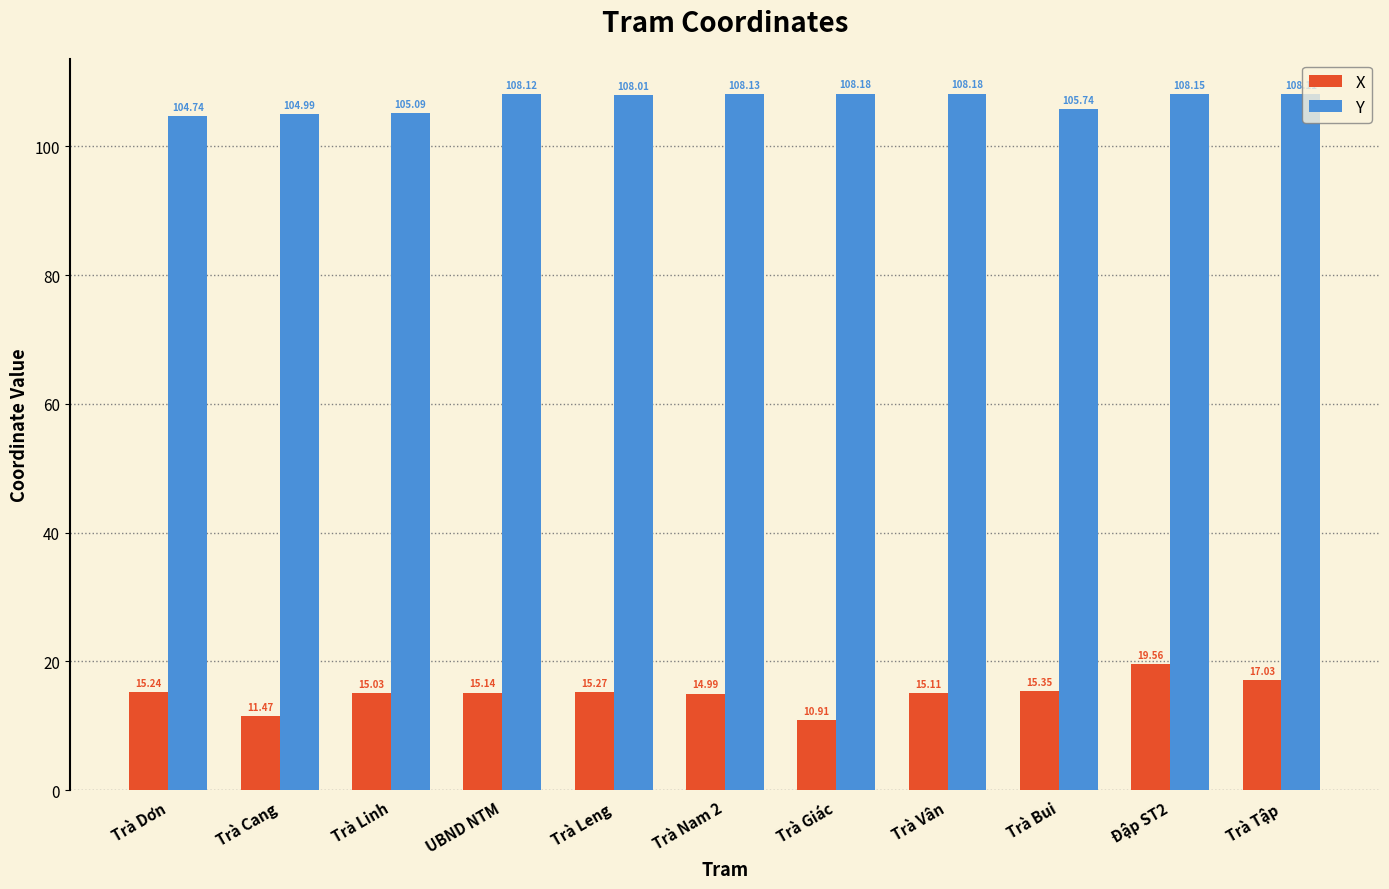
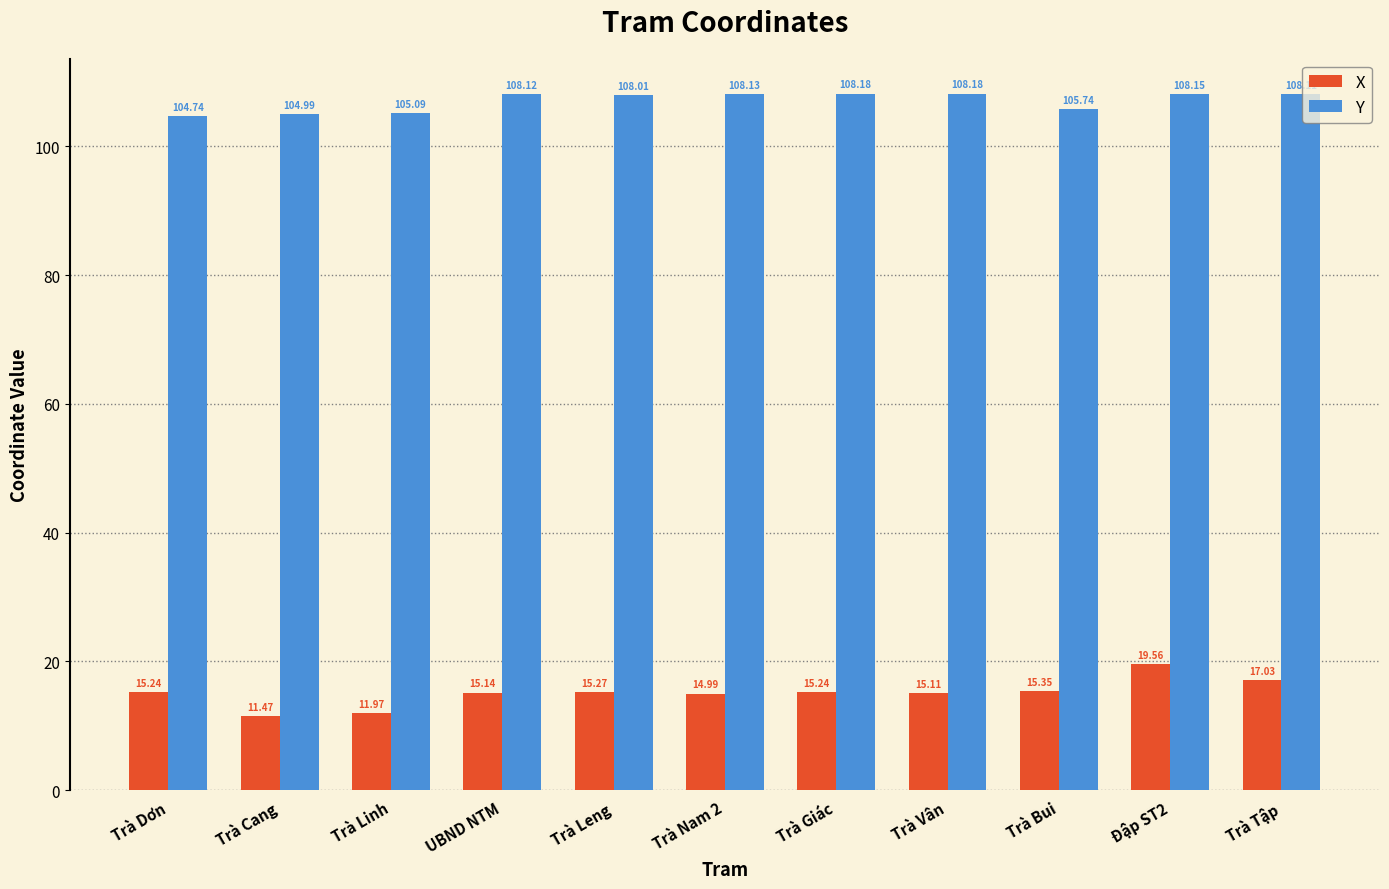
X, Trà Linh: 15.03 -> 11.97
X, Trà Giác: 10.91 -> 15.24
